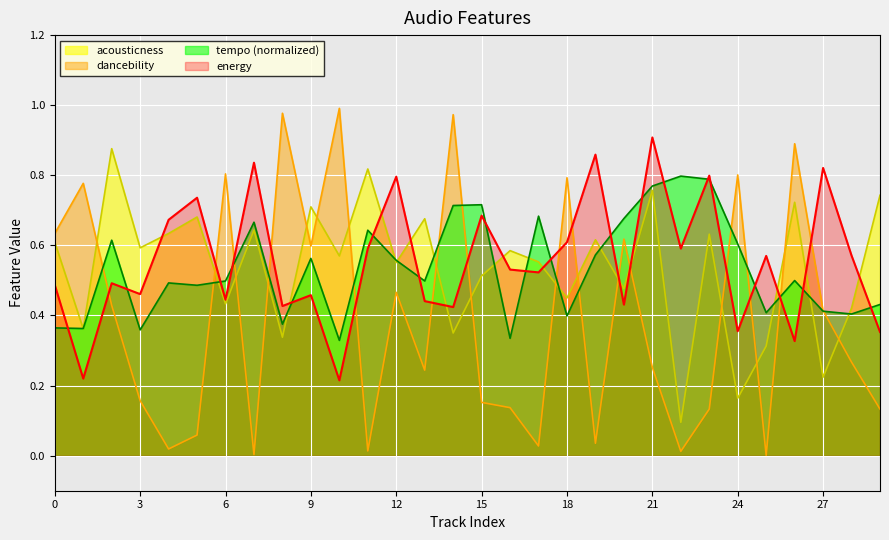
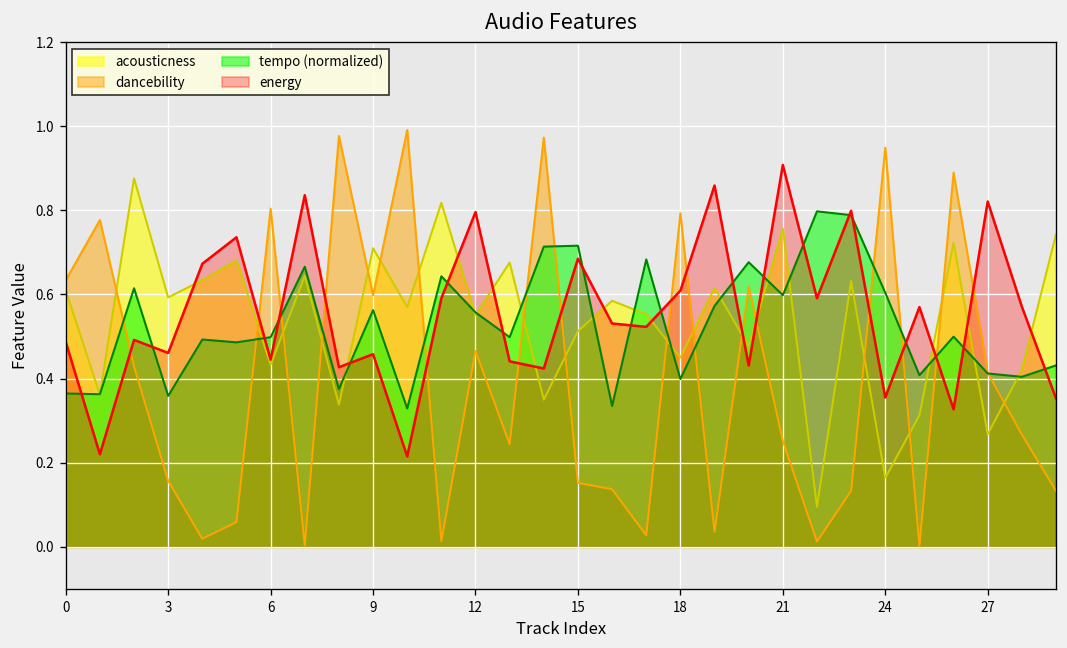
tempo (normalized), 21: 0.77 -> 0.60
dancebility, 24: 0.80 -> 0.95
acousticness, 27: 0.22 -> 0.27
